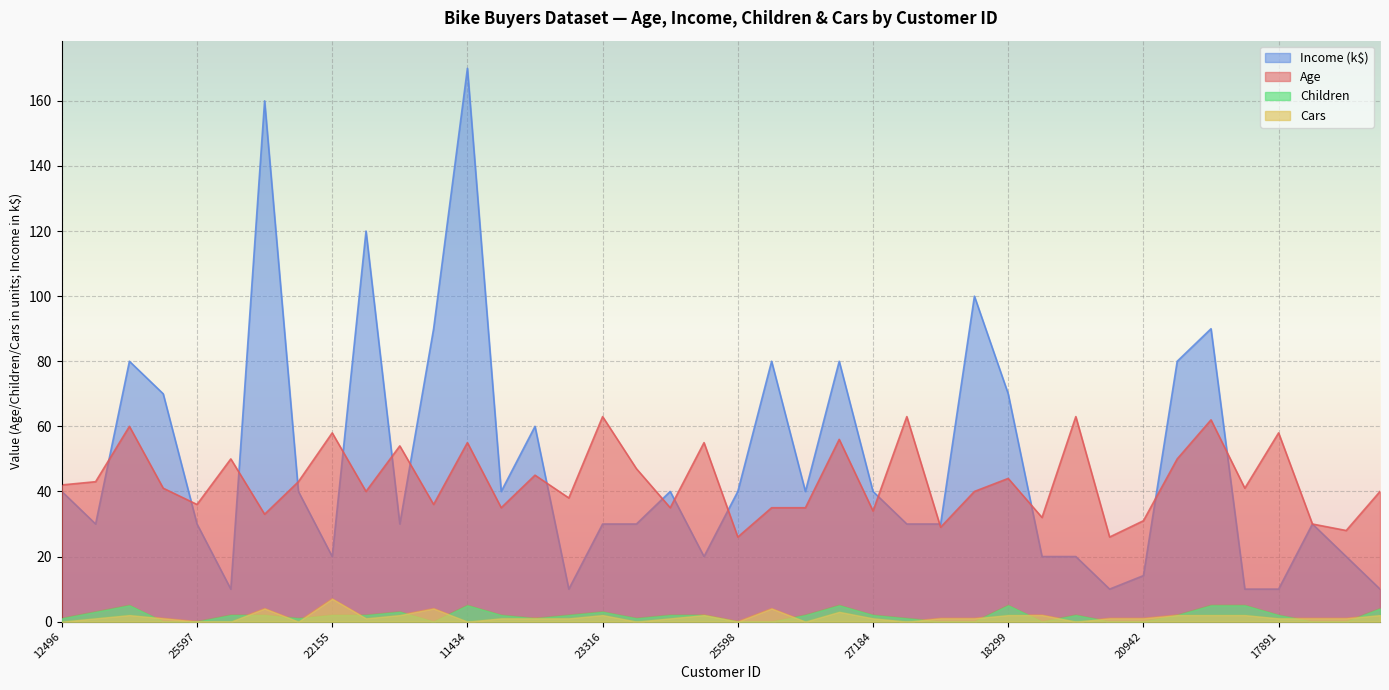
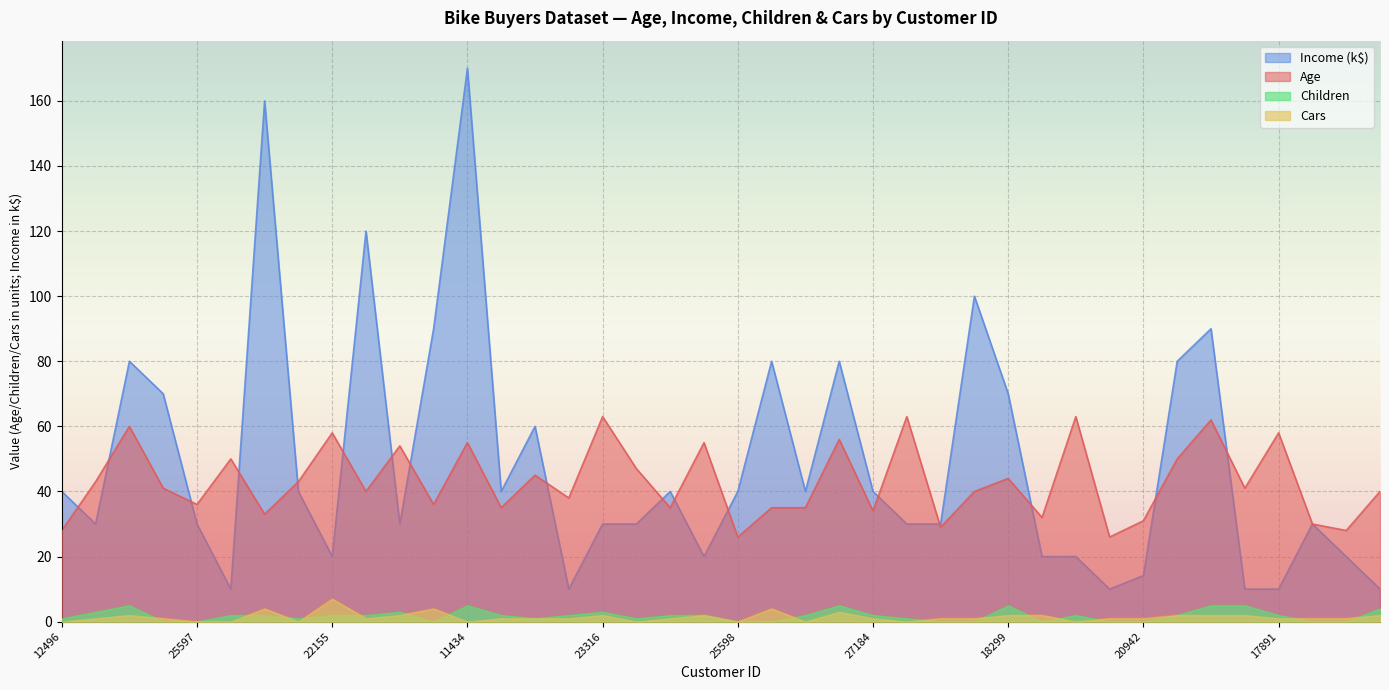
Age, 12496: 42 -> 28
